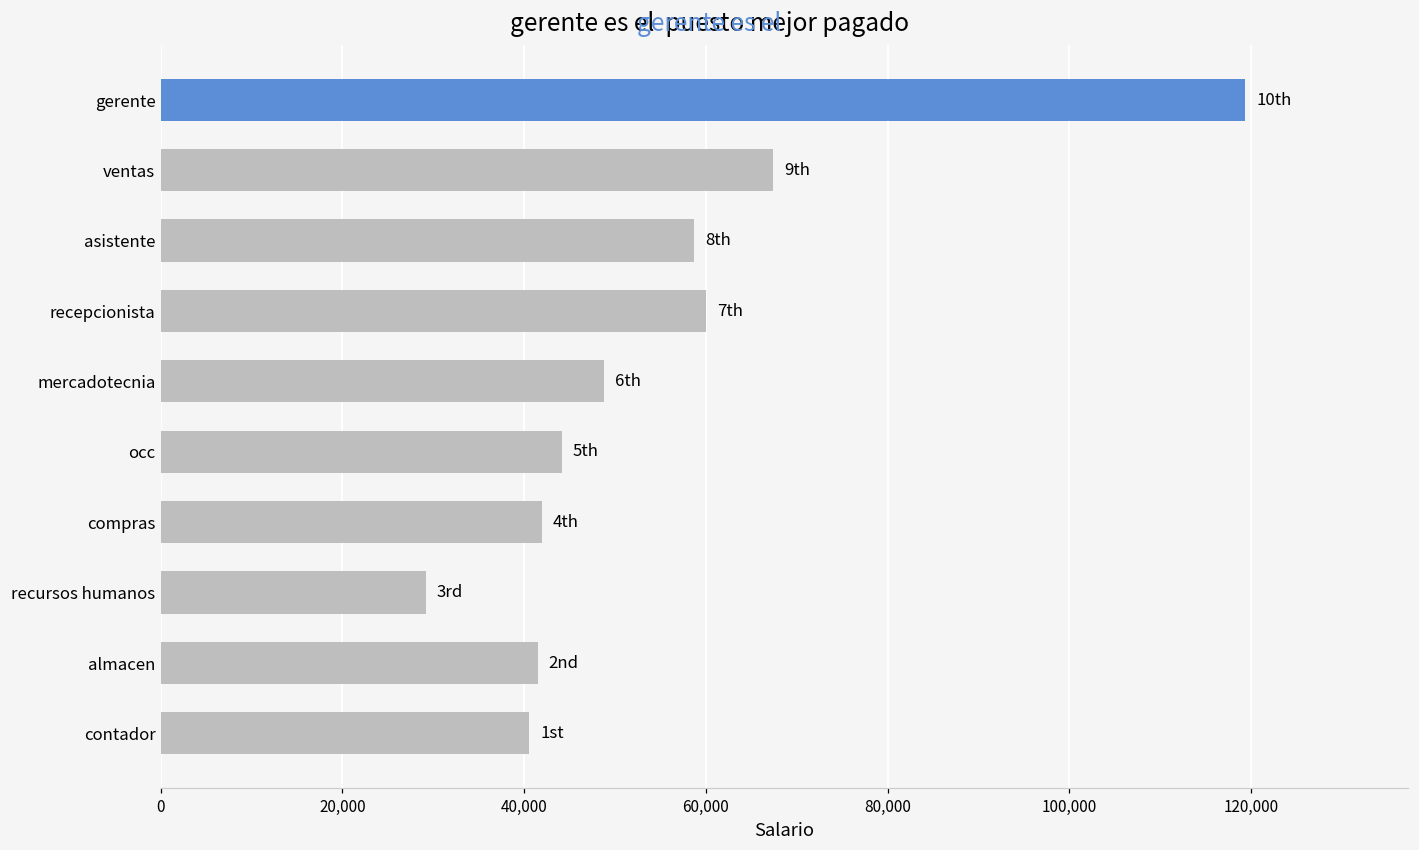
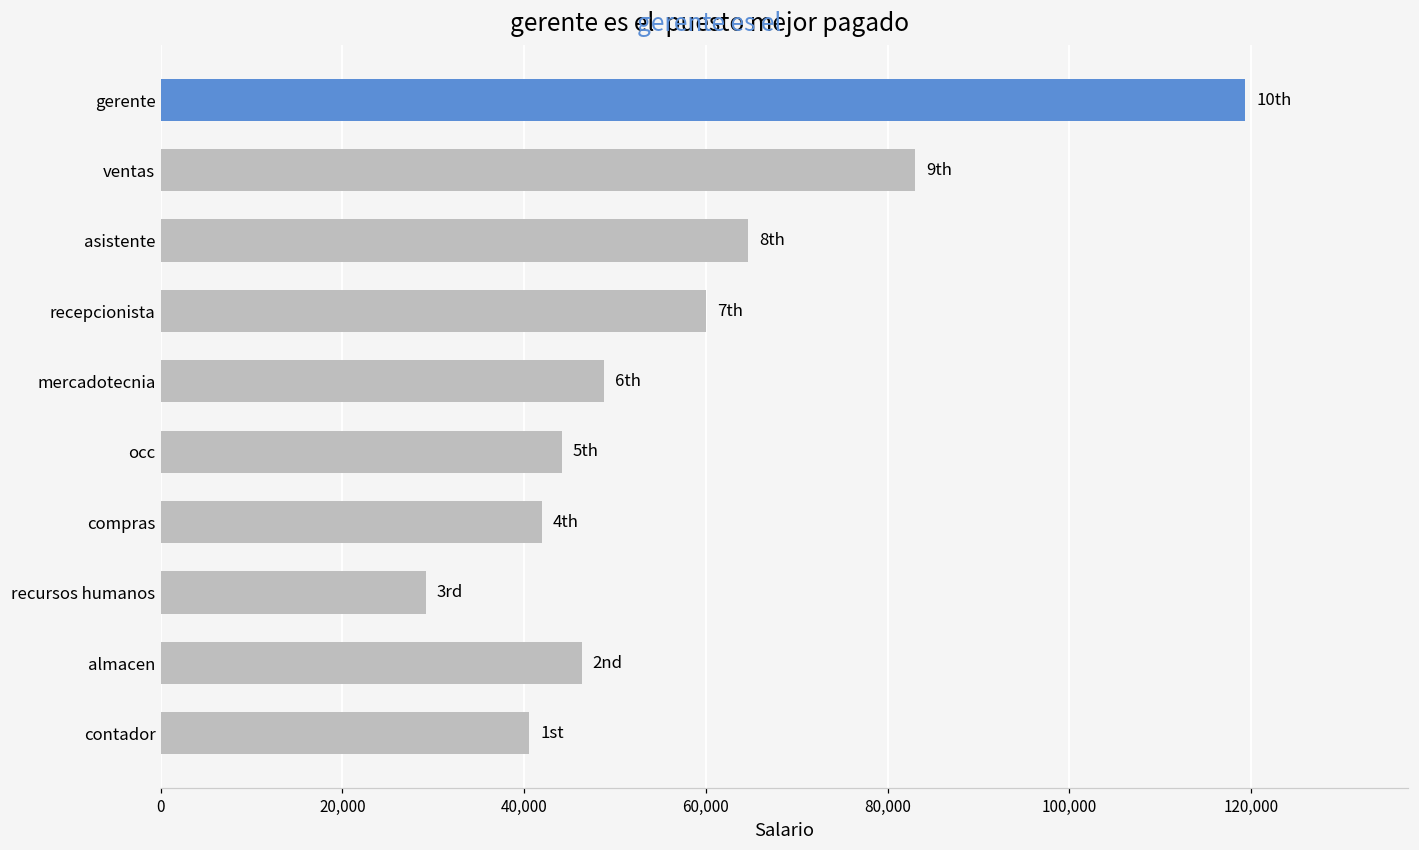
ventas: 67,000 -> 83,000
asistente: 59,000 -> 65,000
almacen: 42,000 -> 46,000
